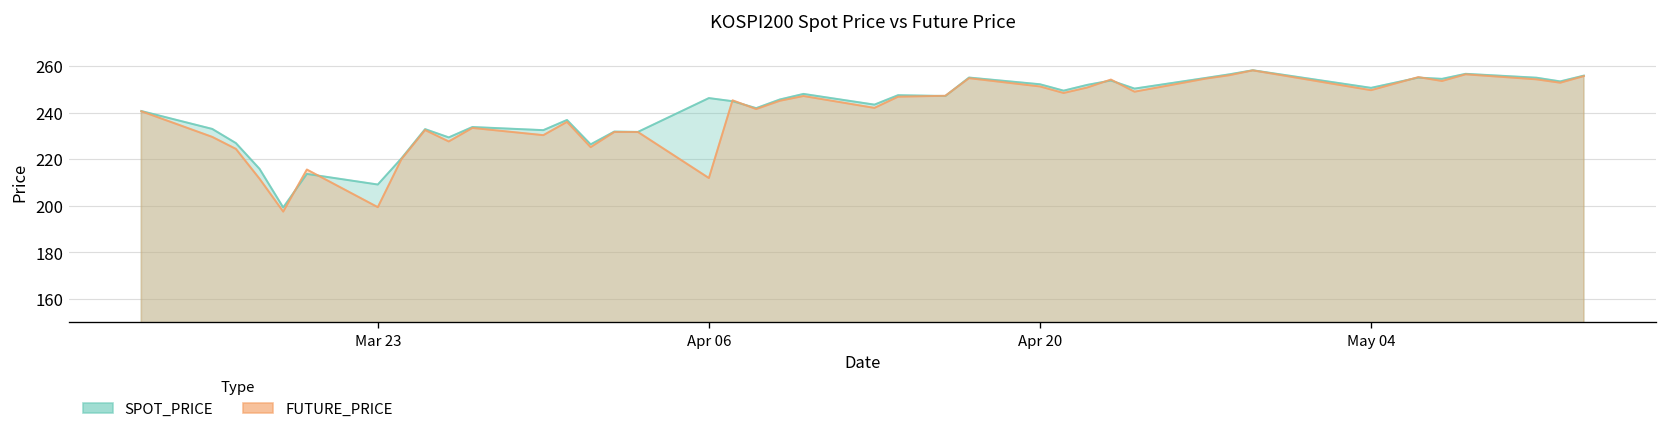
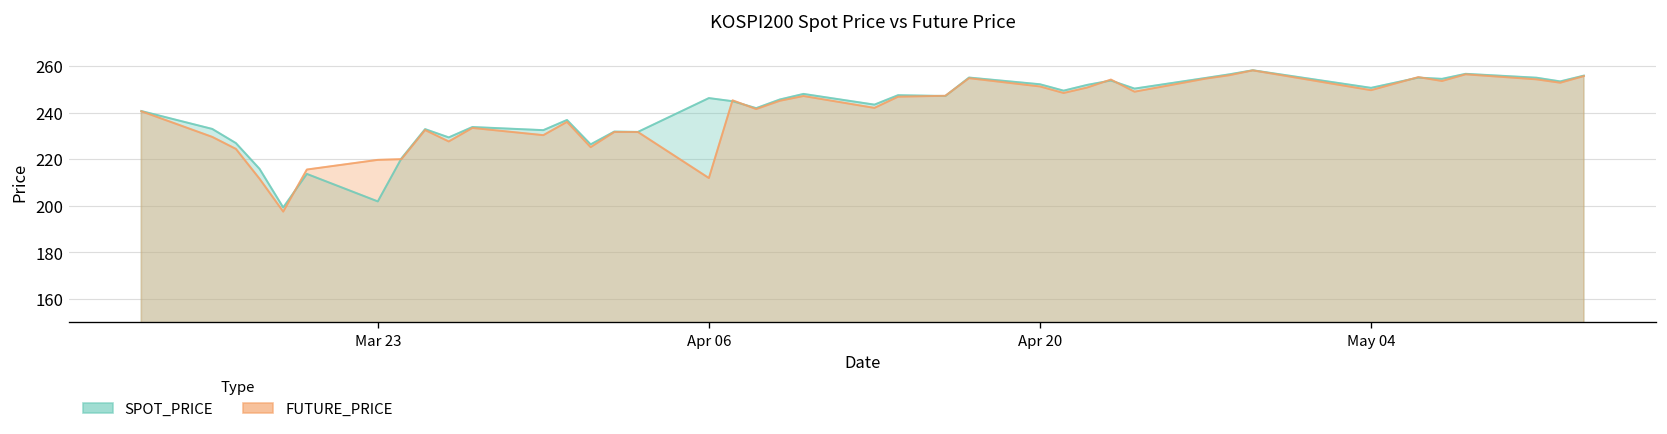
SPOT_PRICE, Mar 23: 209 -> 202
FUTURE_PRICE, Mar 23: 199 -> 220
